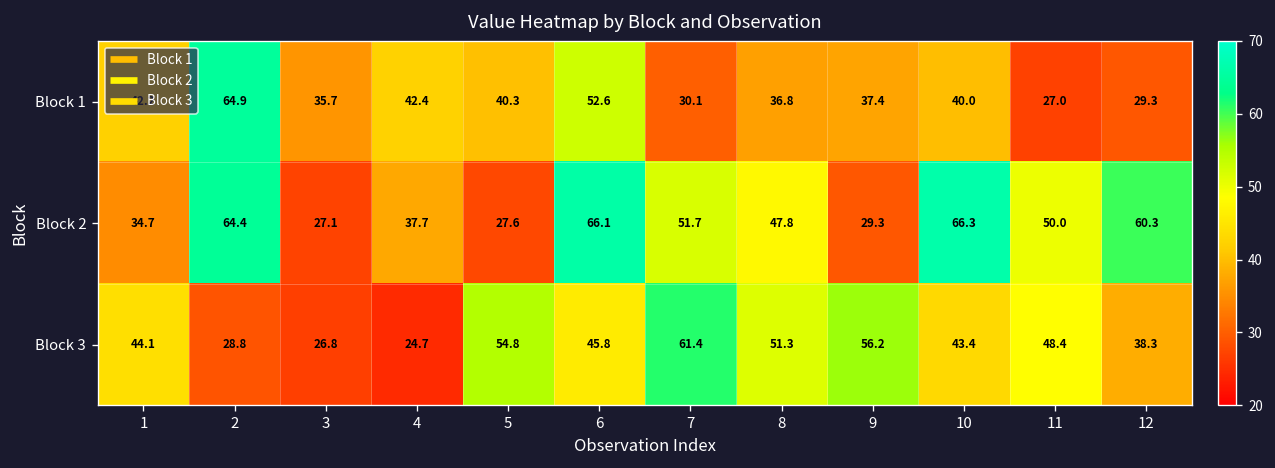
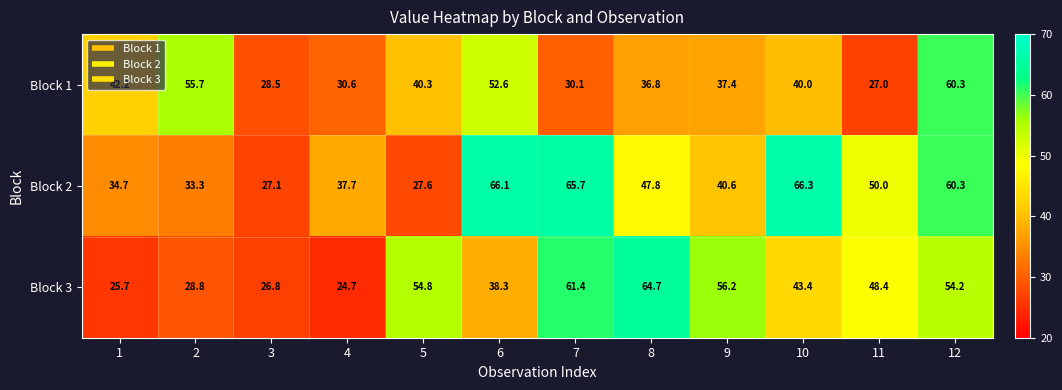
Block 1, 2: 64.9 -> 55.7
Block 1, 3: 35.7 -> 28.5
Block 1, 4: 42.4 -> 30.6
Block 1, 12: 29.3 -> 60.3
Block 2, 2: 64.4 -> 33.3
Block 2, 7: 51.7 -> 65.7
Block 2, 9: 29.3 -> 40.6
Block 3, 1: 44.1 -> 25.7
Block 3, 6: 45.8 -> 38.3
Block 3, 8: 51.3 -> 64.7
Block 3, 12: 38.3 -> 54.2
